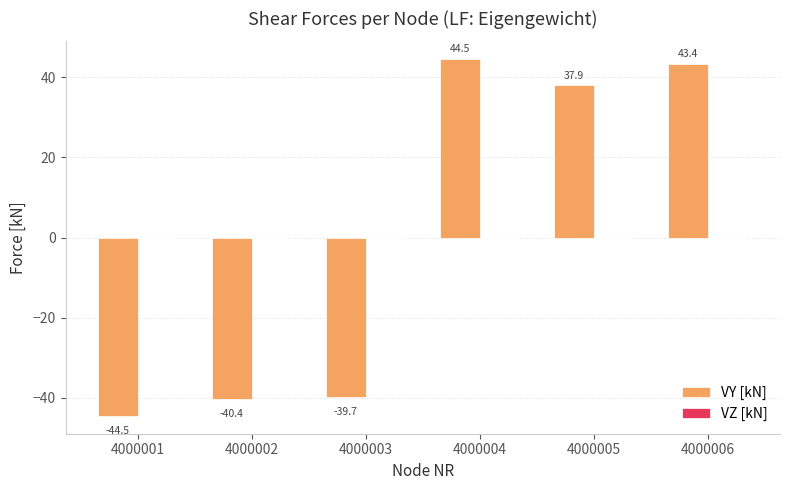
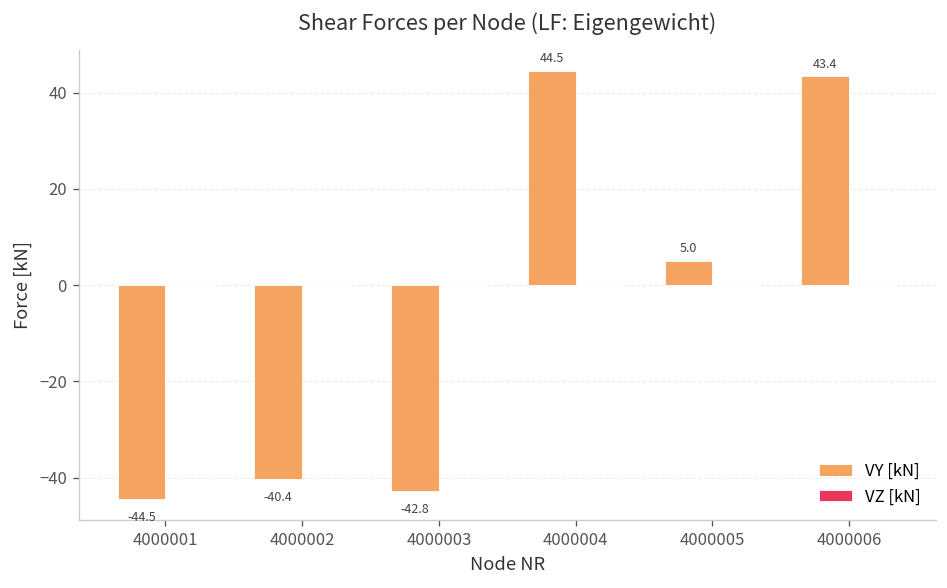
VY [kN], 4000003: -39.7 -> -42.8
VY [kN], 4000005: 37.9 -> 5.0
